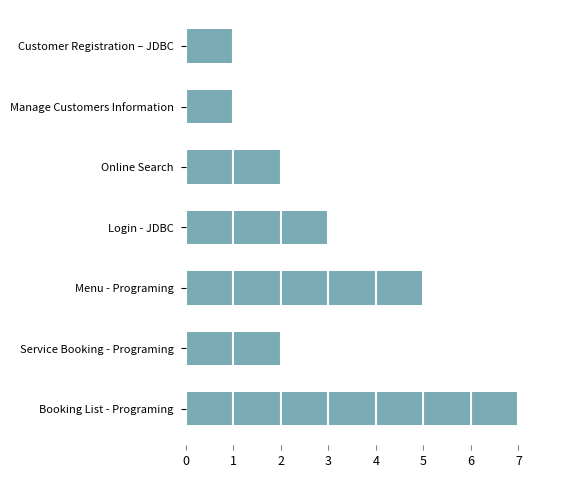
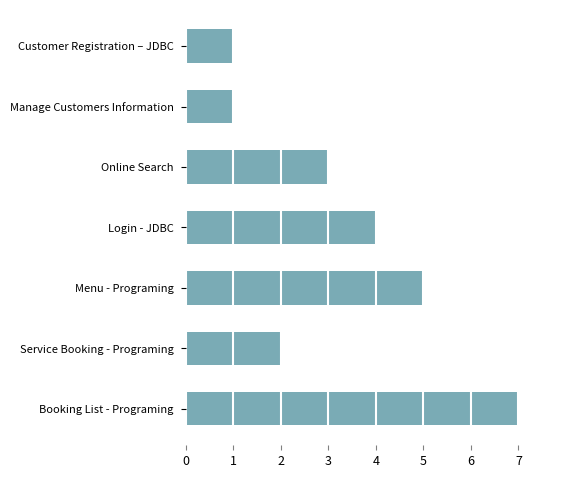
Online Search: 2 -> 3
Login - JDBC: 3 -> 4
